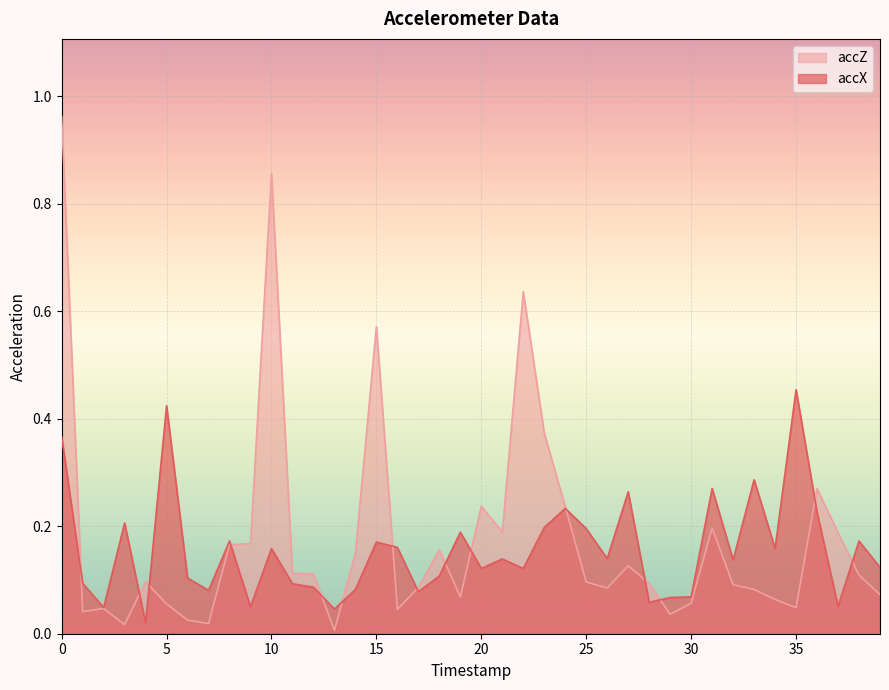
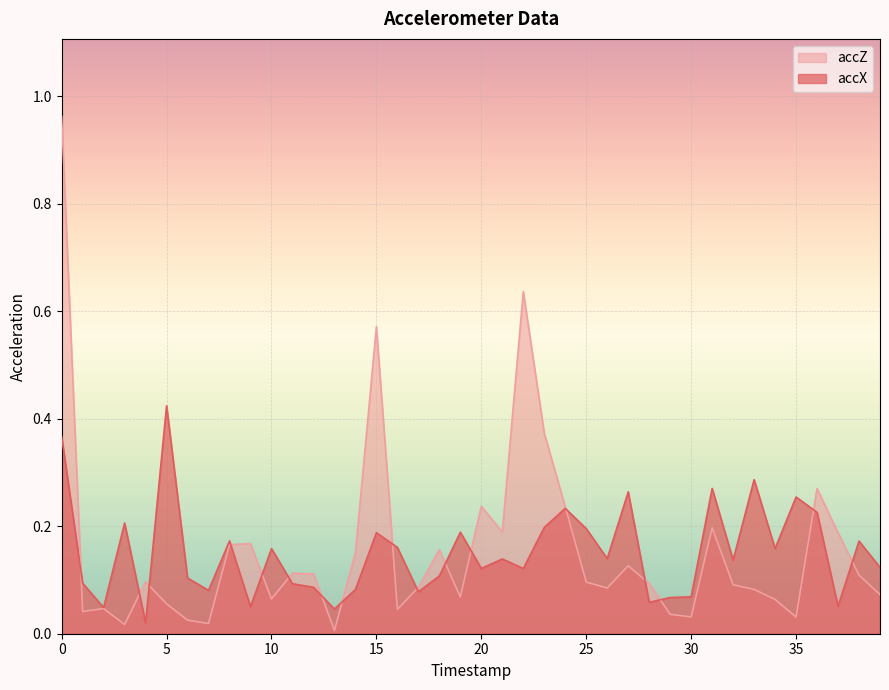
accZ, 10: 0.86 -> 0.06
accX, 15: 0.17 -> 0.19
accZ, 30: 0.06 -> 0.03
accZ, 35: 0.05 -> 0.03
accX, 35: 0.45 -> 0.25
